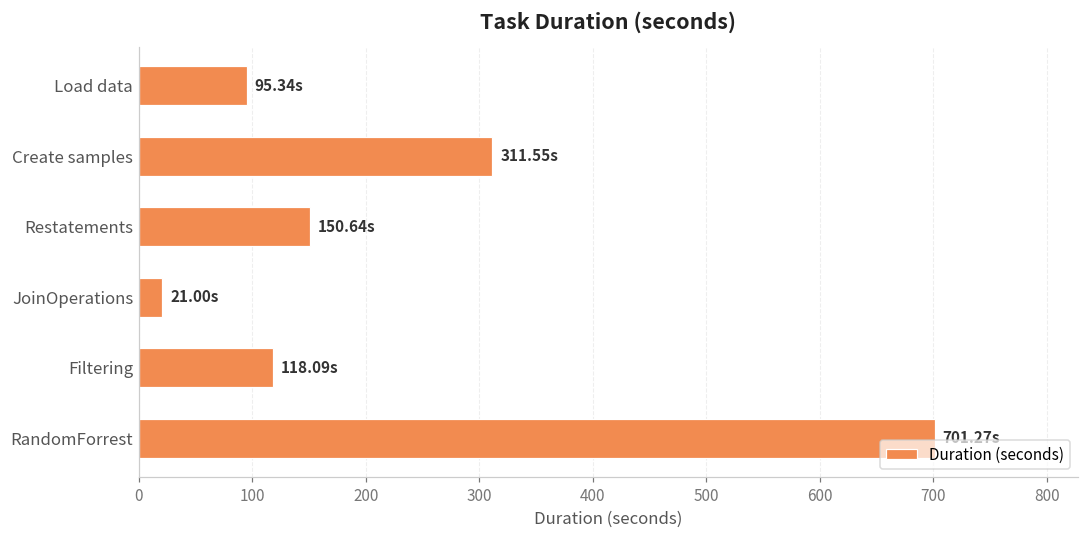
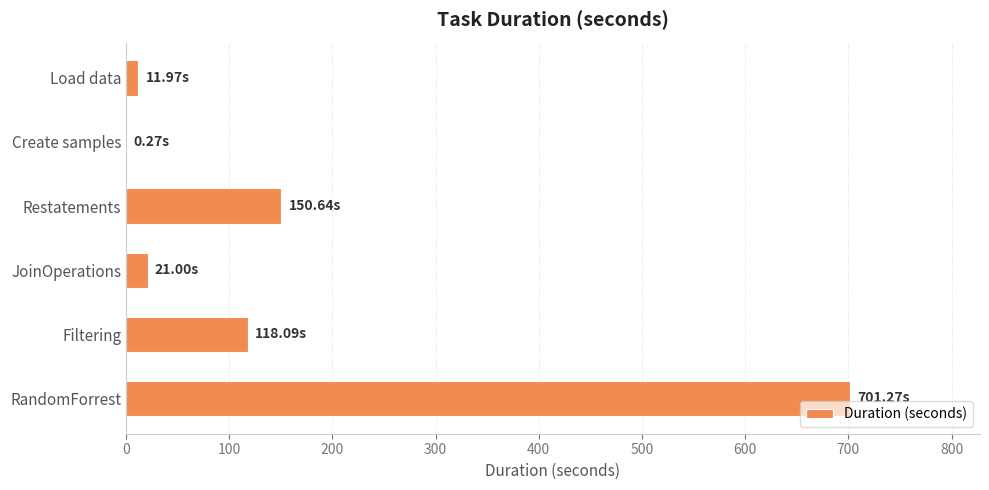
Load data: 95.34s -> 11.97s
Create samples: 311.55s -> 0.27s
